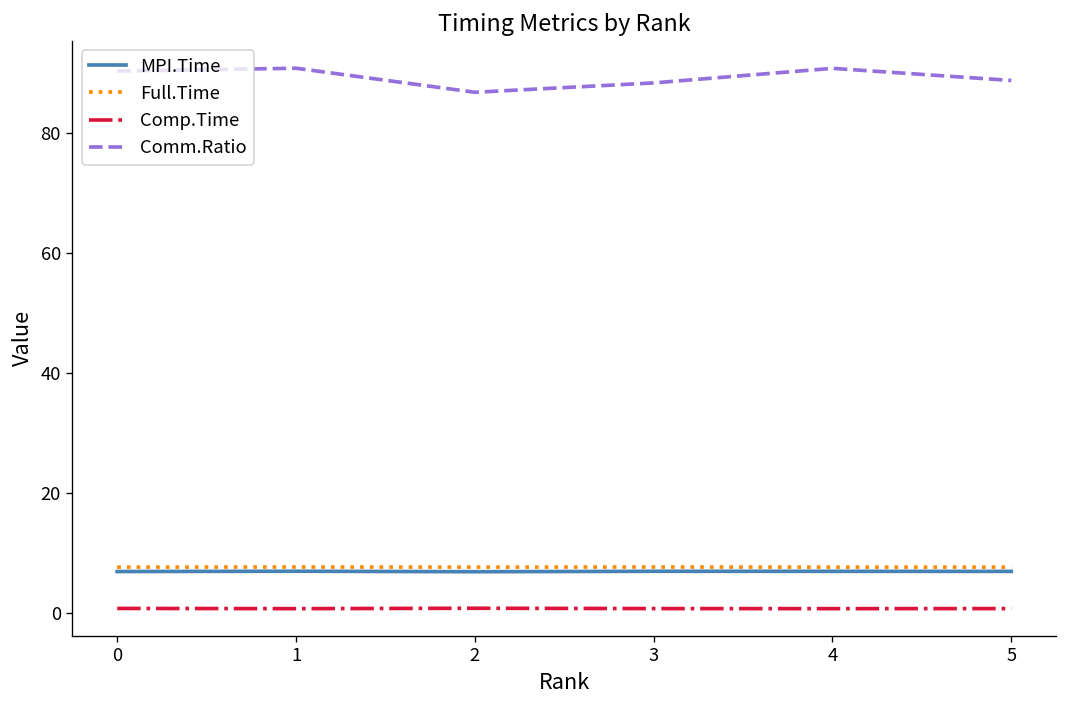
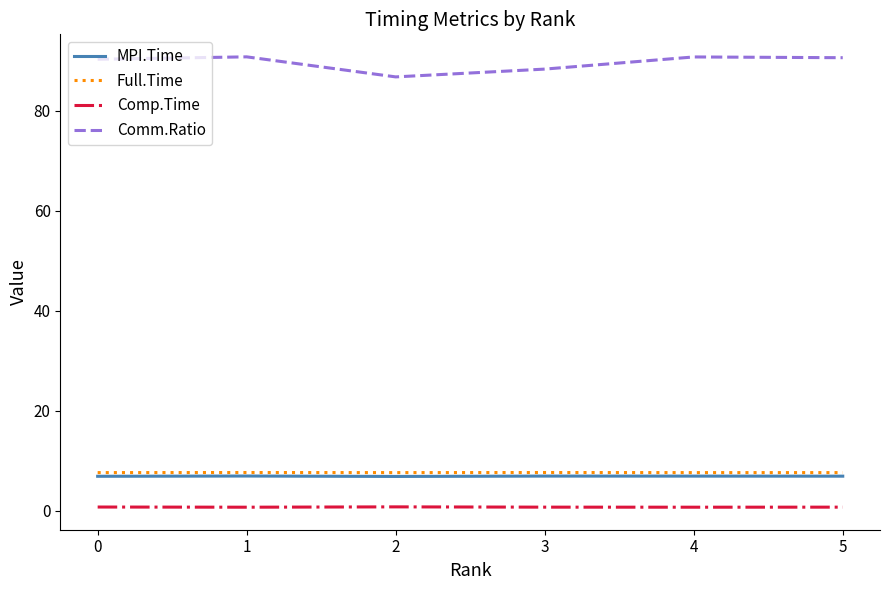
Comm.Ratio, 5: 89 -> 91
